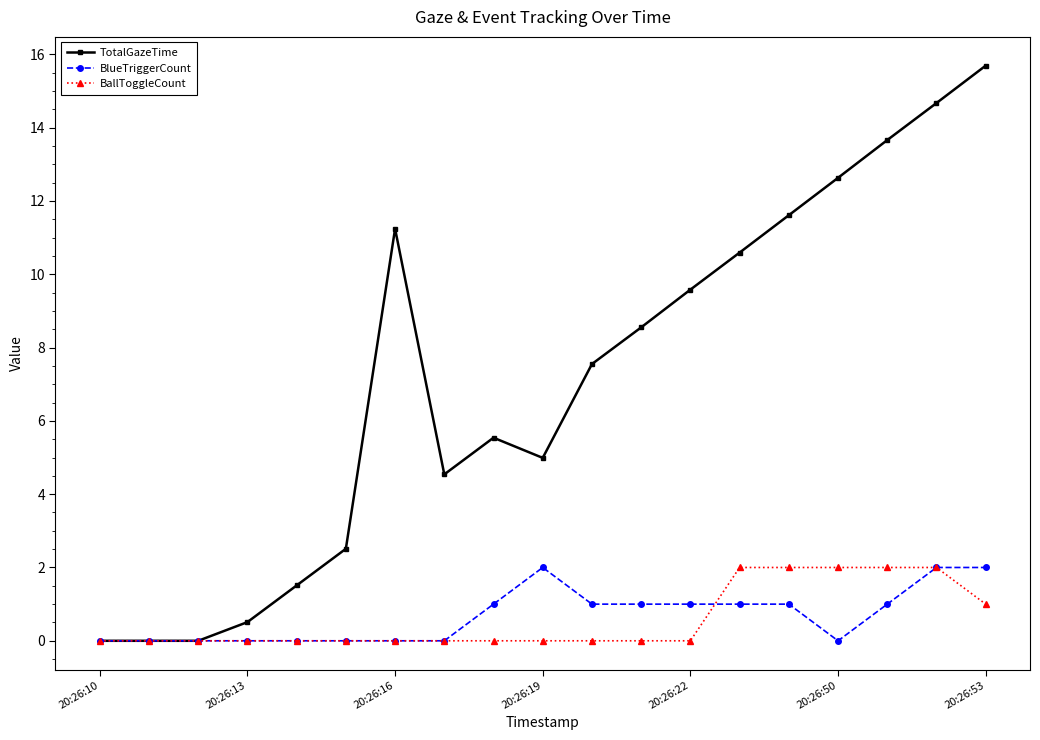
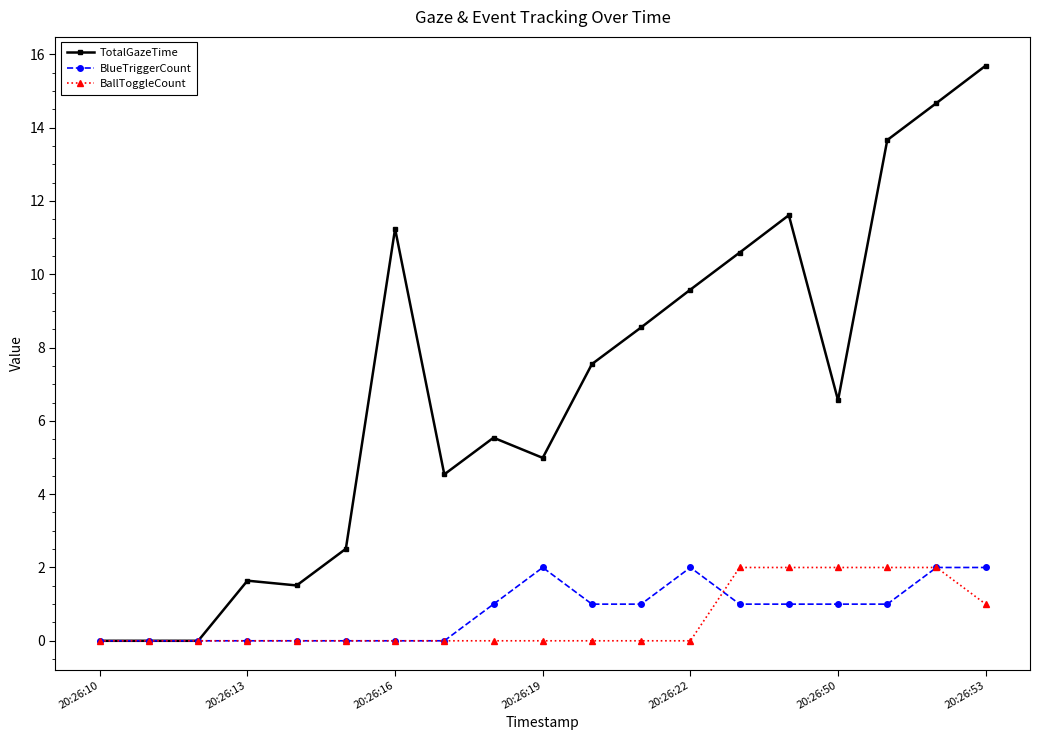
TotalGazeTime, 20:26:13: 0.5 -> 1.6
BlueTriggerCount, 20:26:22: 1 -> 2
TotalGazeTime, 20:26:50: 12.6 -> 6.6
BlueTriggerCount, 20:26:50: 0 -> 1
